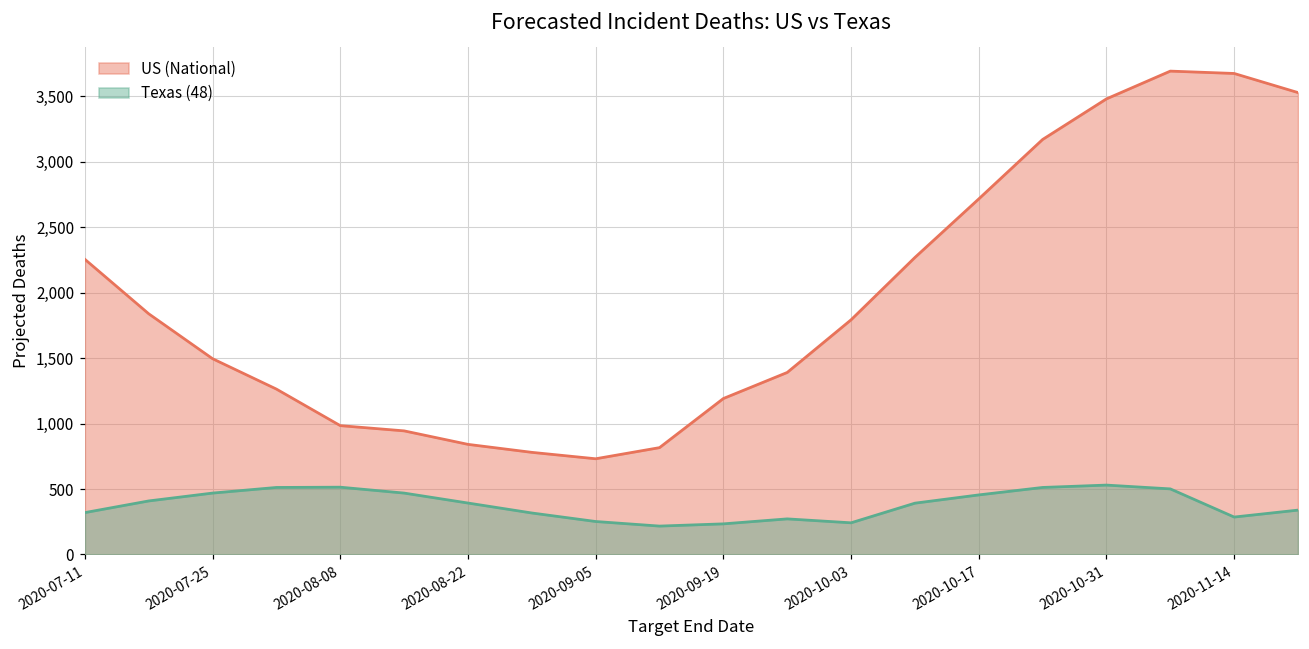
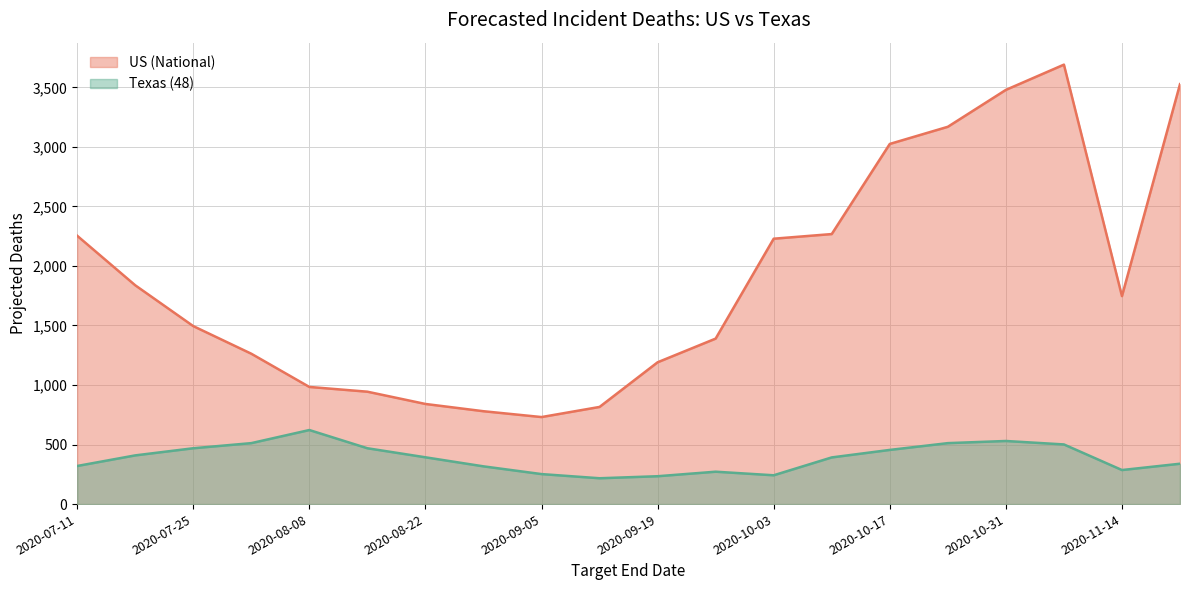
Texas (48), 2020-08-08: 510 -> 620
US (National), 2020-10-03: 1,790 -> 2,230
US (National), 2020-10-17: 2,720 -> 3,030
US (National), 2020-11-14: 3,670 -> 1,750
